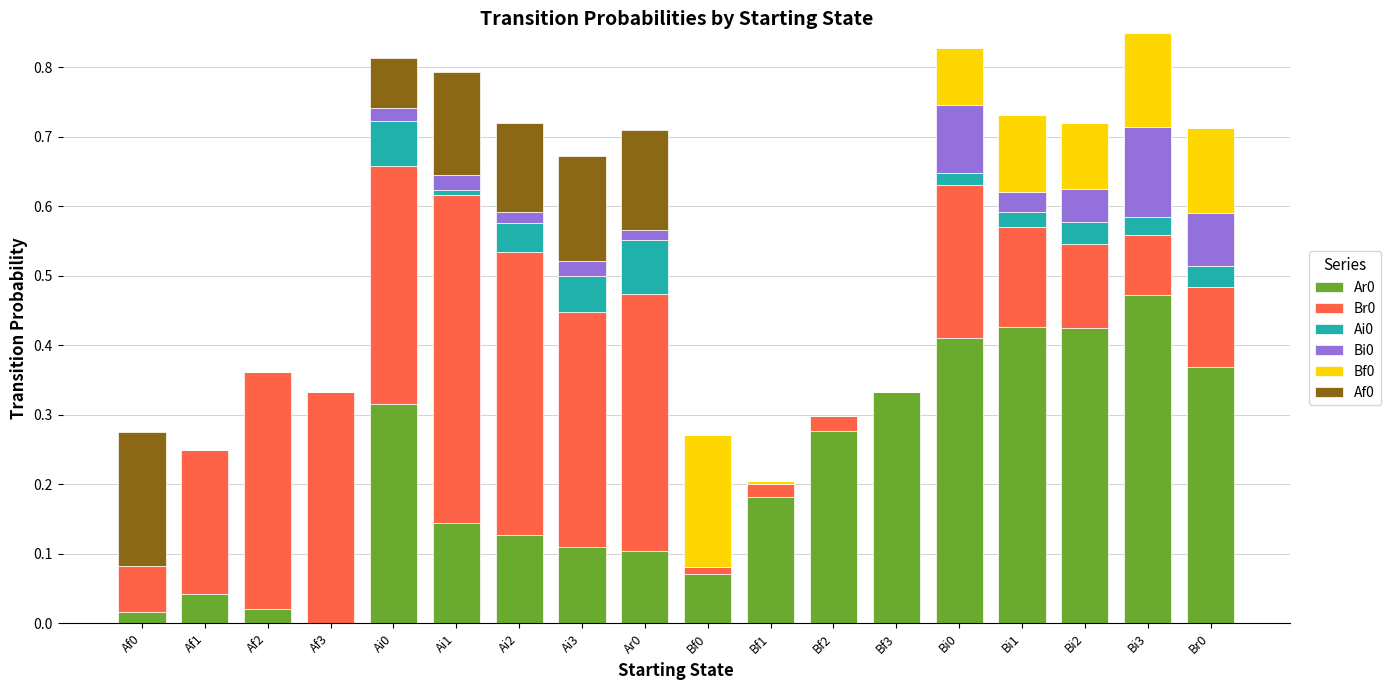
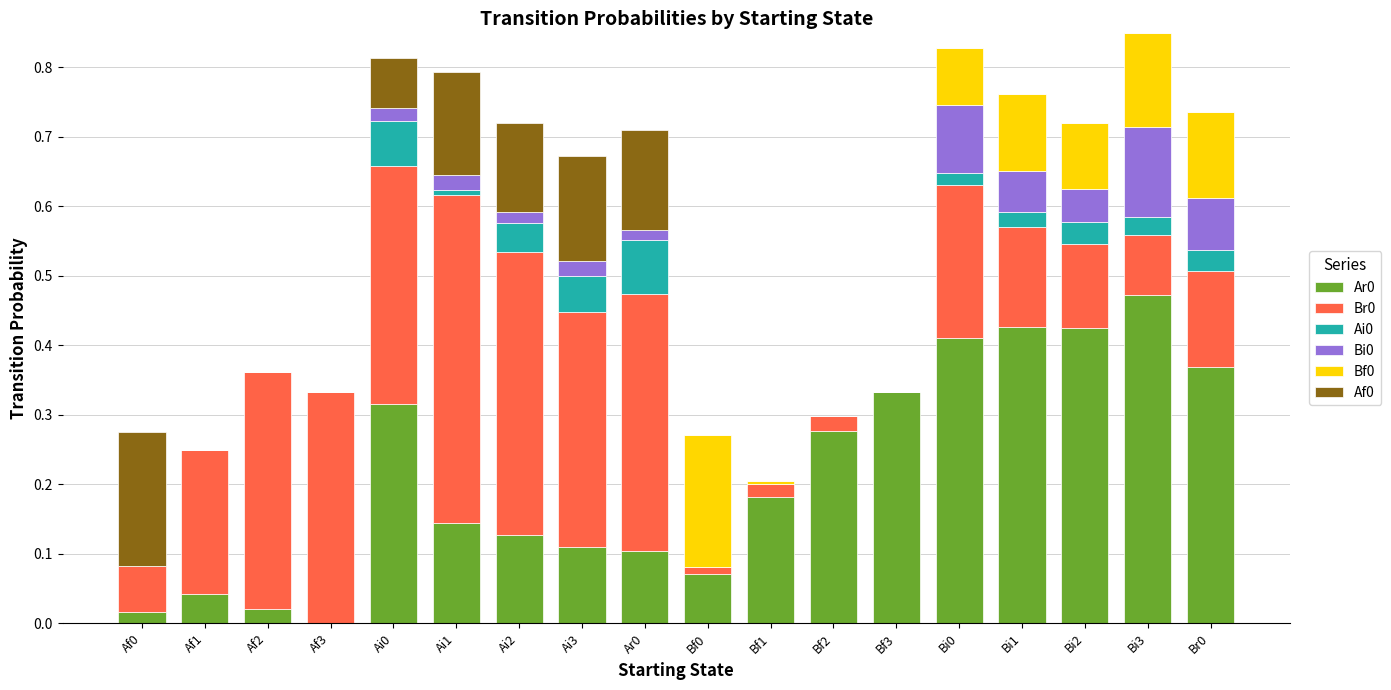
Bi0, Bi1: 0.03 -> 0.06
Br0, Br0: 0.11 -> 0.14
